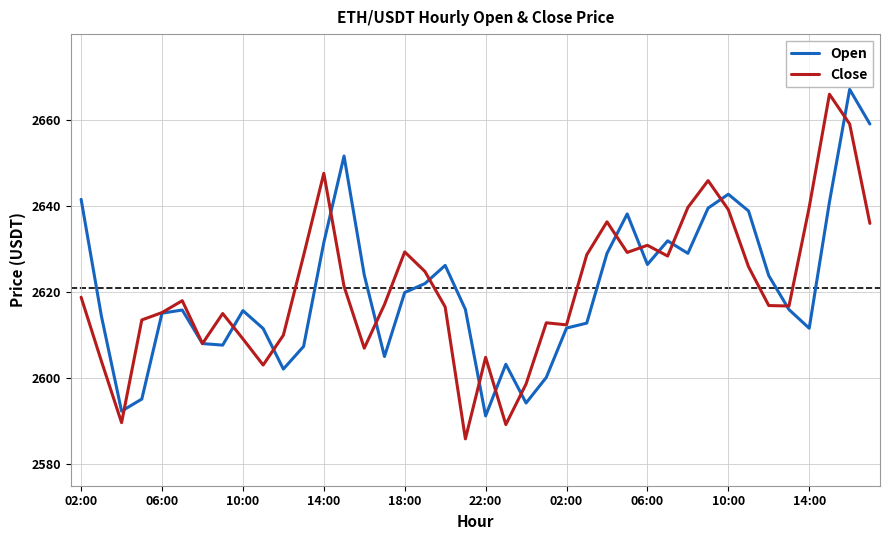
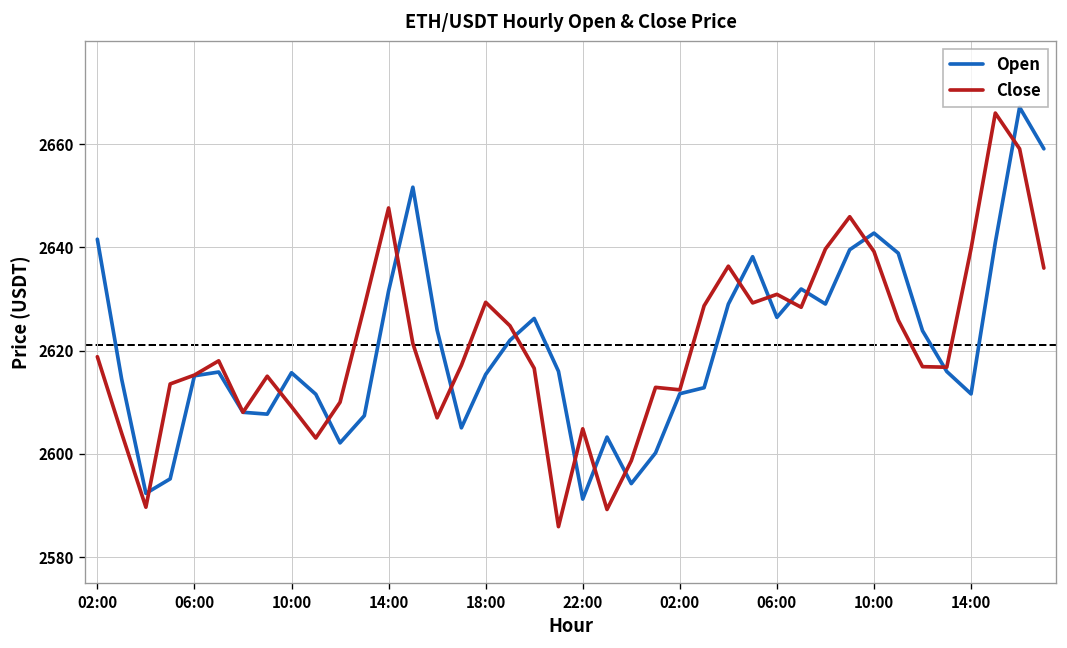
Open, 18:00: 2620 -> 2615
